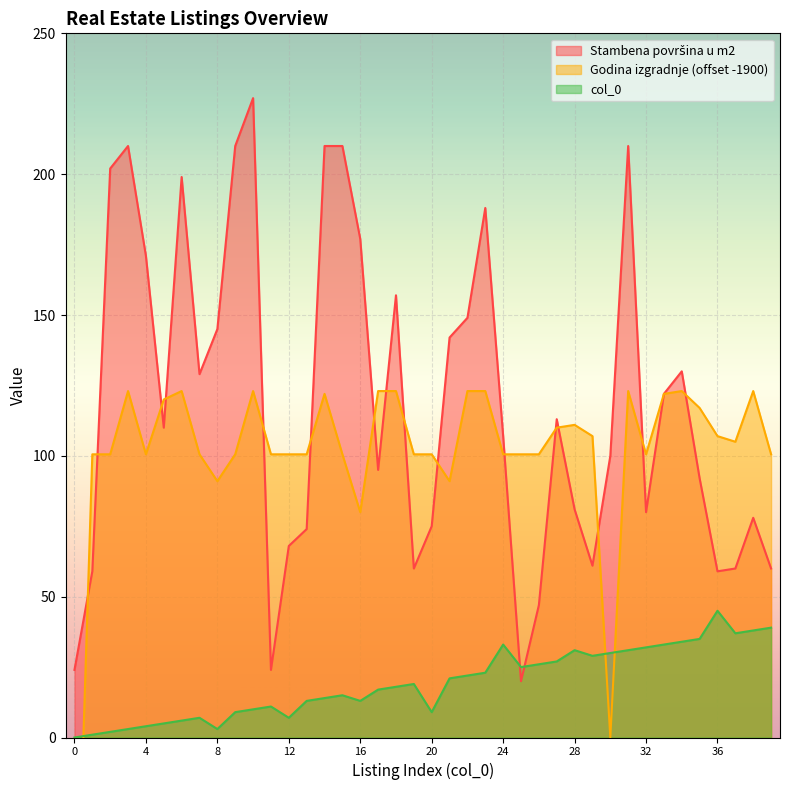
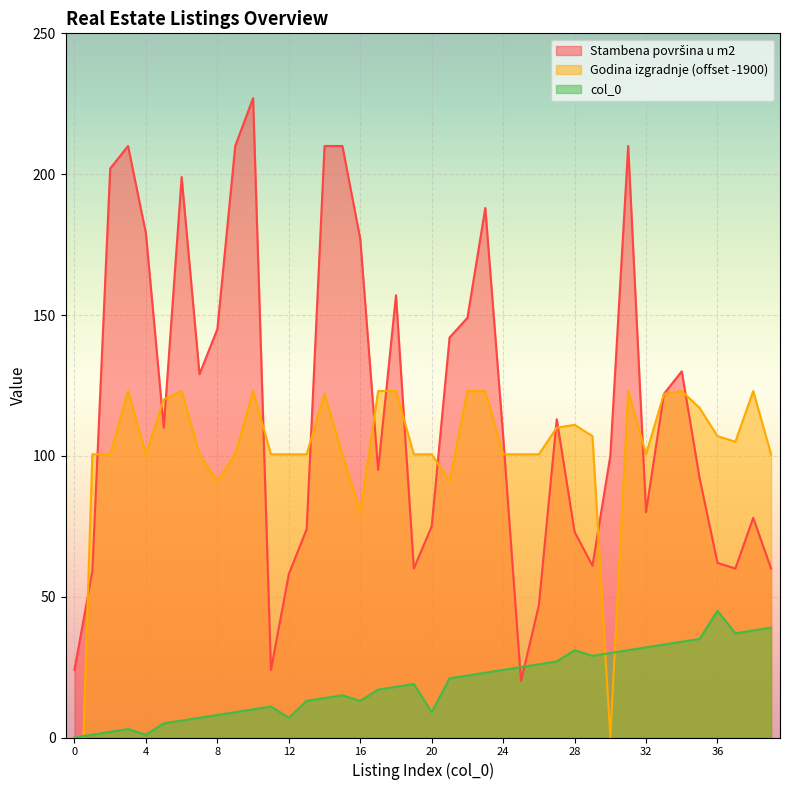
Stambena površina u m2, 4: 171 -> 179
col_0, 4: 4 -> 1
col_0, 8: 3 -> 8
Stambena površina u m2, 12: 68 -> 58
col_0, 24: 33 -> 24
Stambena površina u m2, 28: 81 -> 73
Stambena površina u m2, 36: 59 -> 62
